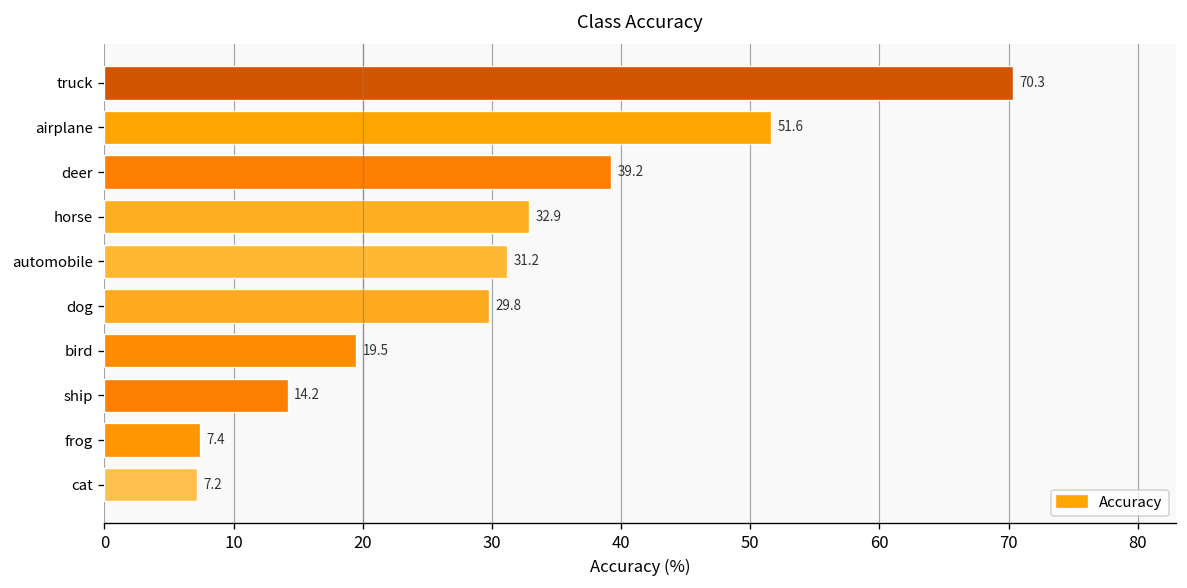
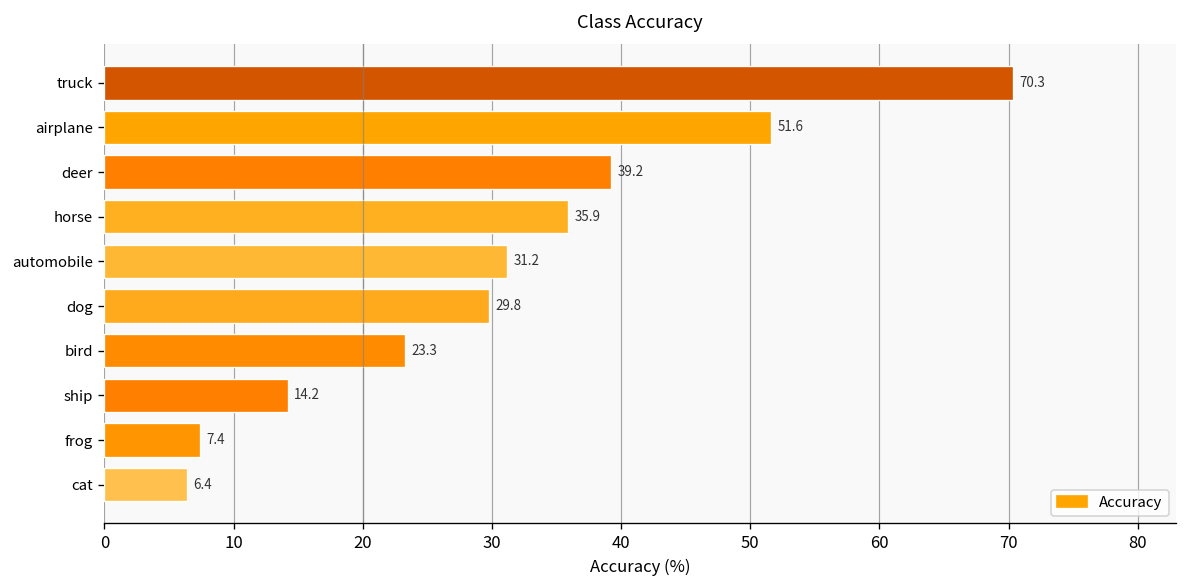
horse: 32.9 -> 35.9
bird: 19.5 -> 23.3
cat: 7.2 -> 6.4
